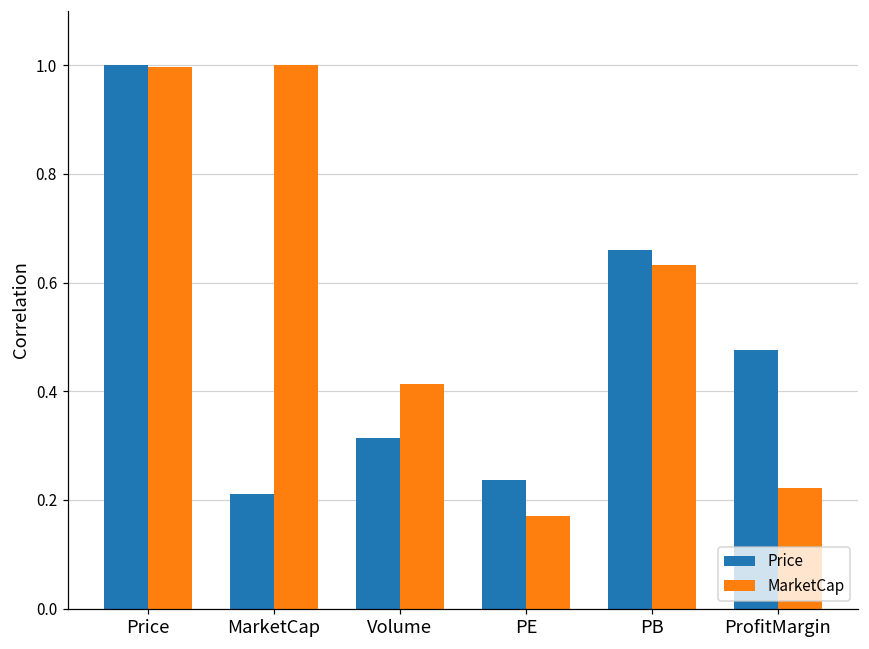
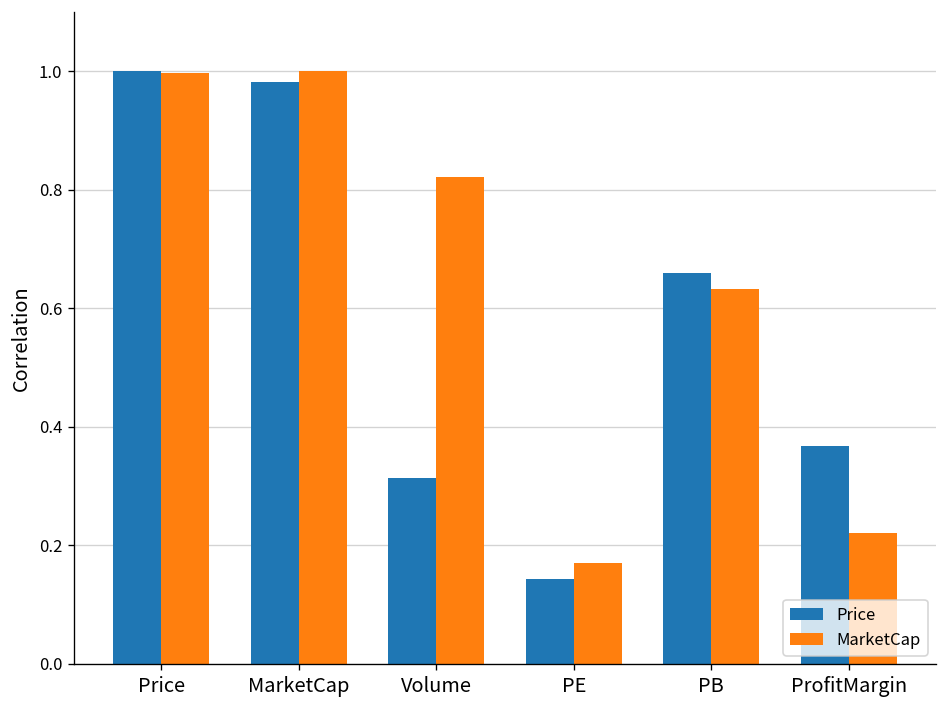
Price, MarketCap: 0.21 -> 0.98
MarketCap, Volume: 0.41 -> 0.82
Price, PE: 0.24 -> 0.14
Price, ProfitMargin: 0.48 -> 0.37
